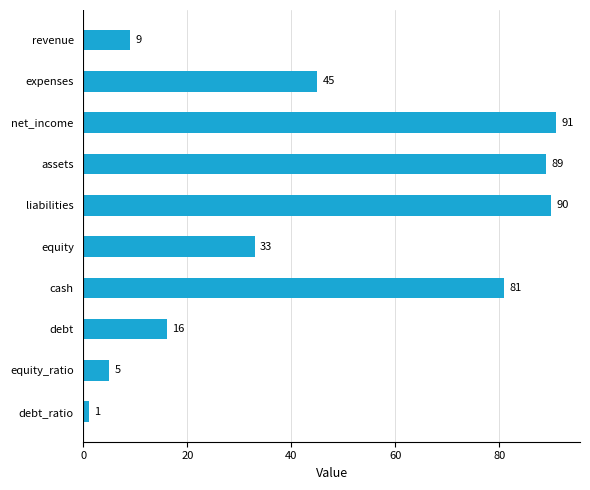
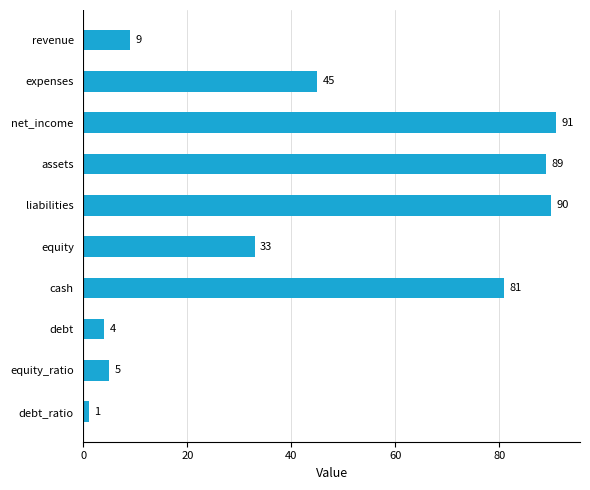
debt: 16 -> 4
